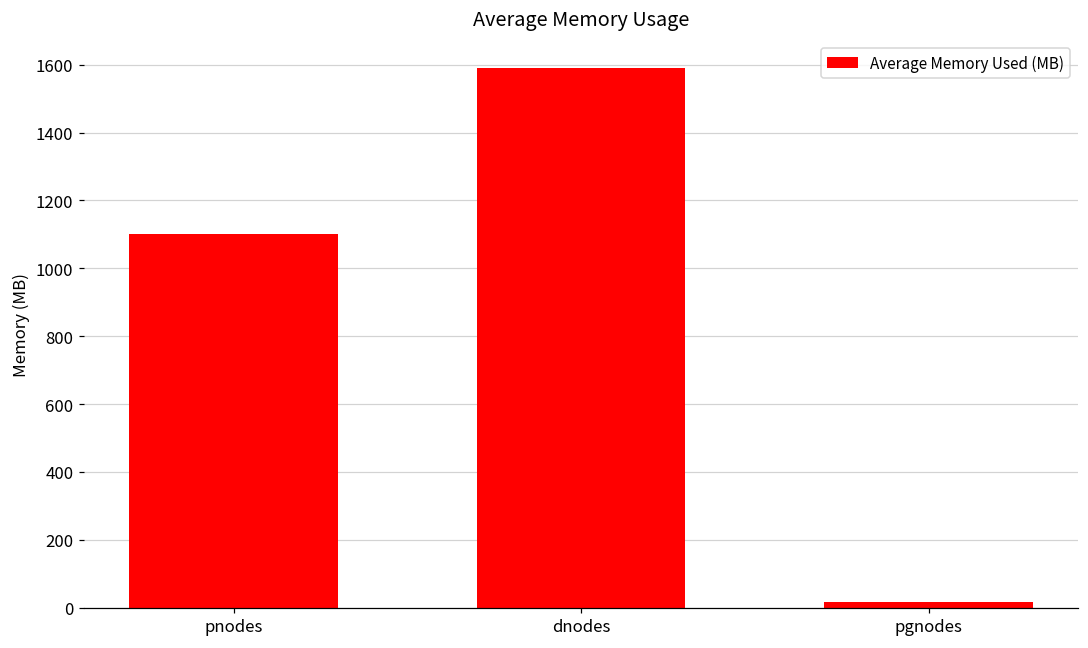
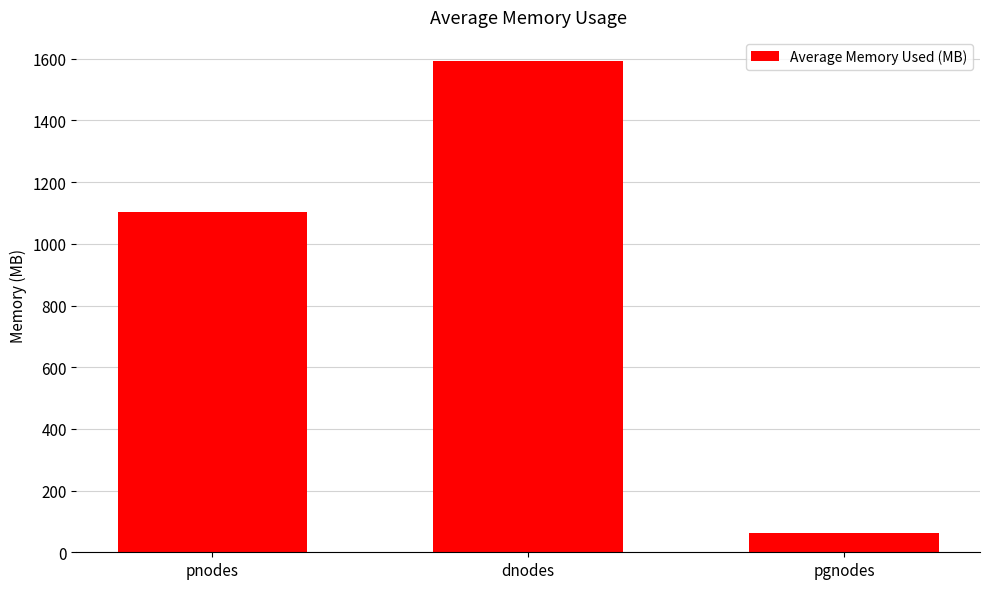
pgnodes: 20 -> 60
